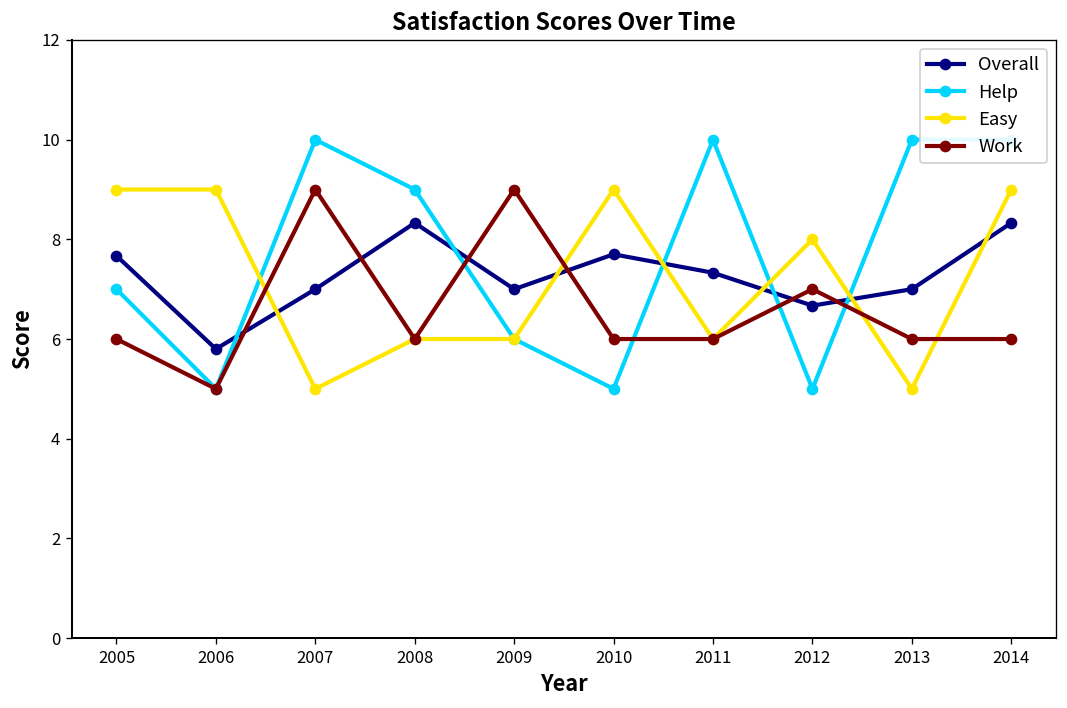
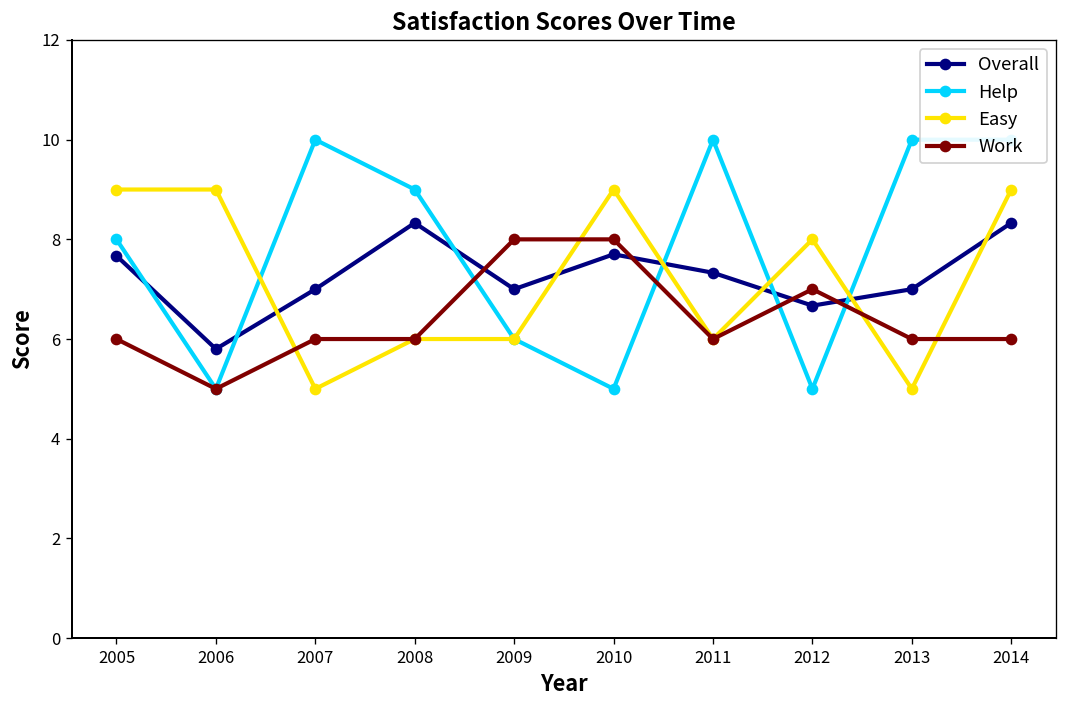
Help, 2005: 7 -> 8
Work, 2007: 9 -> 6
Work, 2009: 9 -> 8
Work, 2010: 6 -> 8
